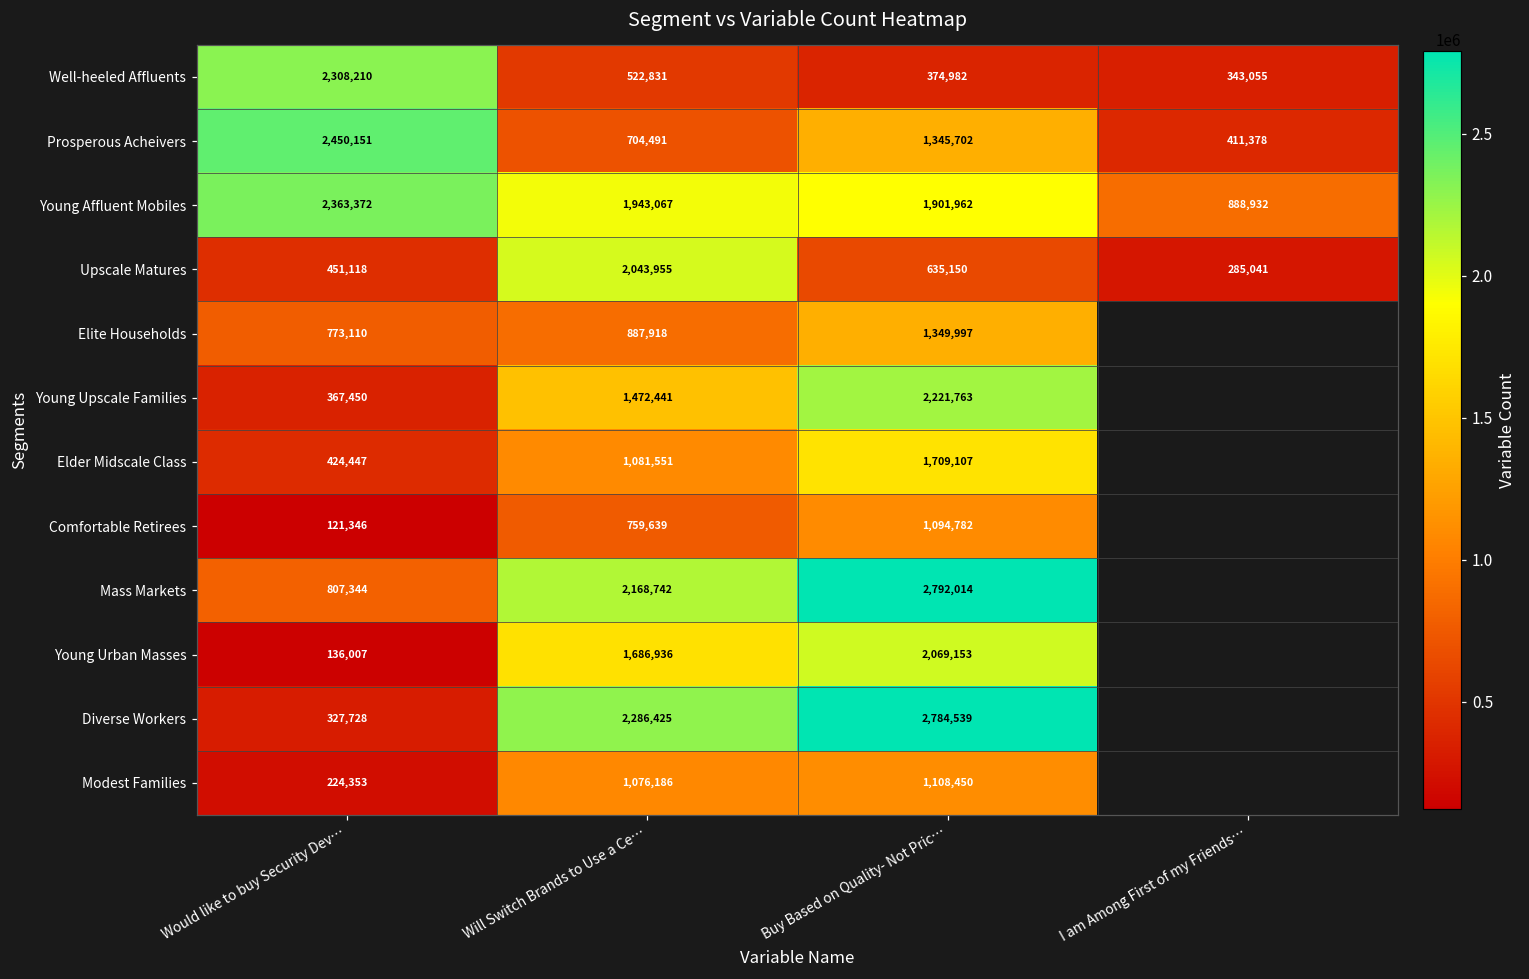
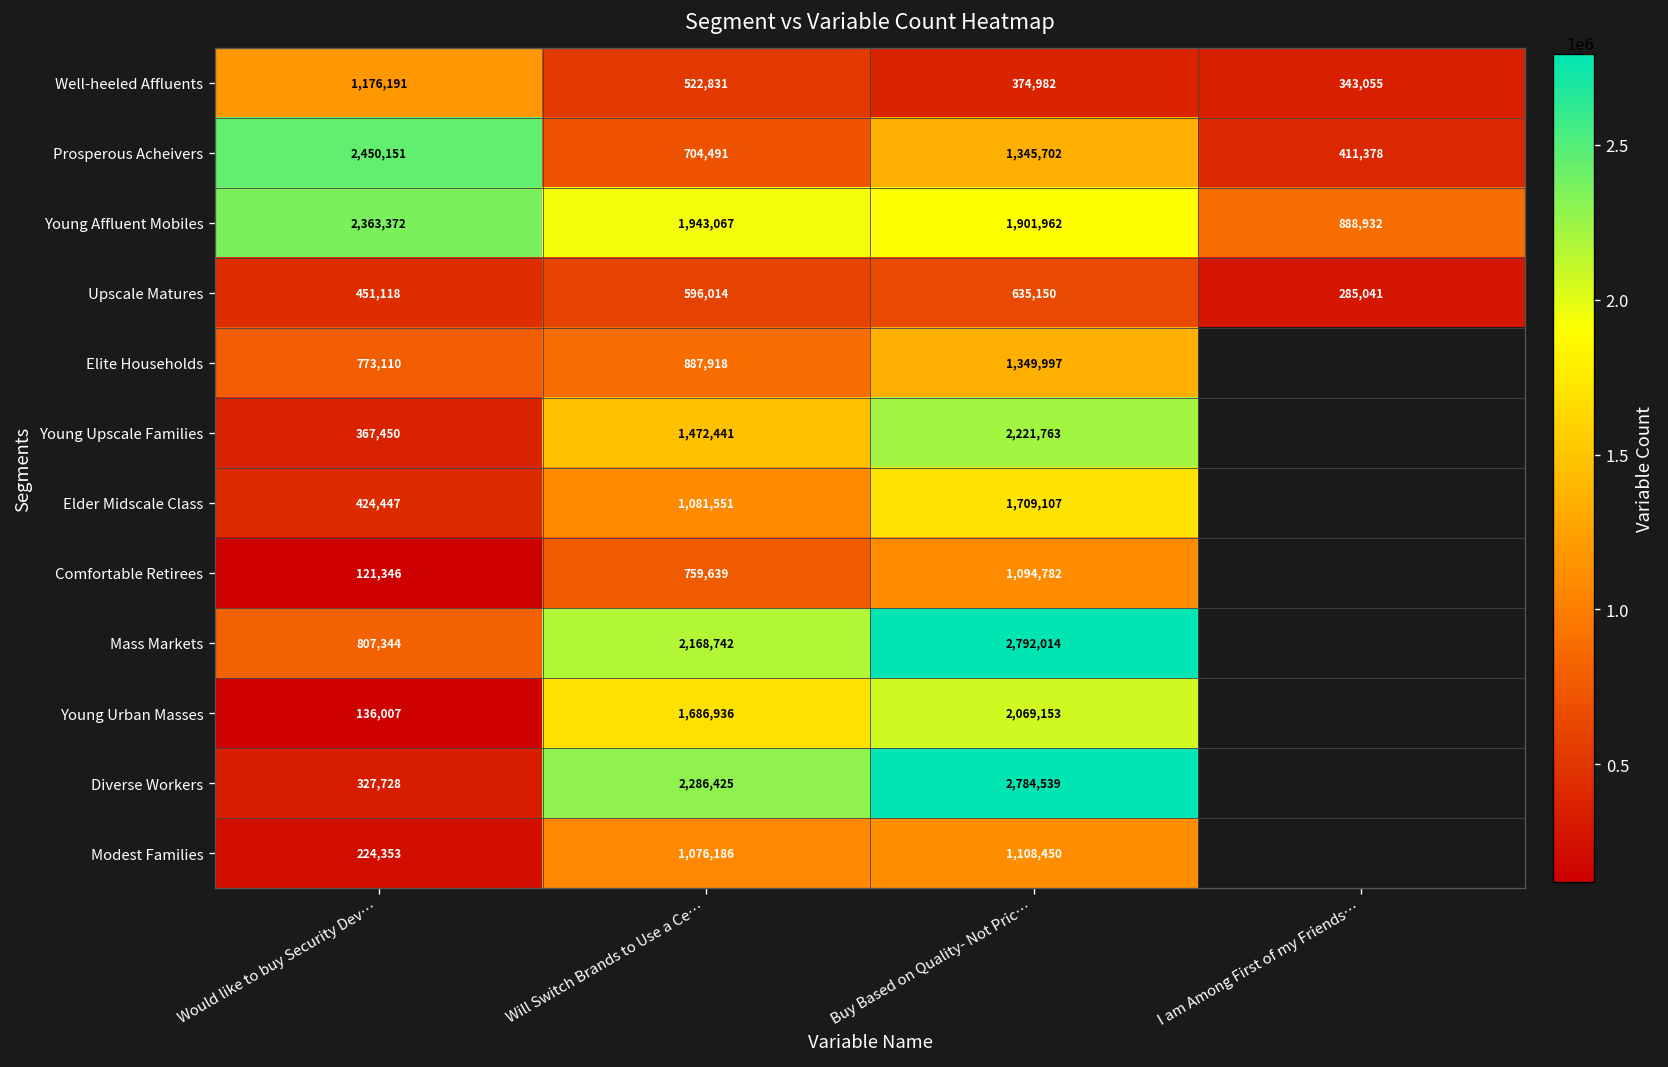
Well-heeled Affluents, Would like to buy Security Dev…: 2,308,210 -> 1,176,191
Upscale Matures, Will Switch Brands to Use a Ce…: 2,043,955 -> 596,014
